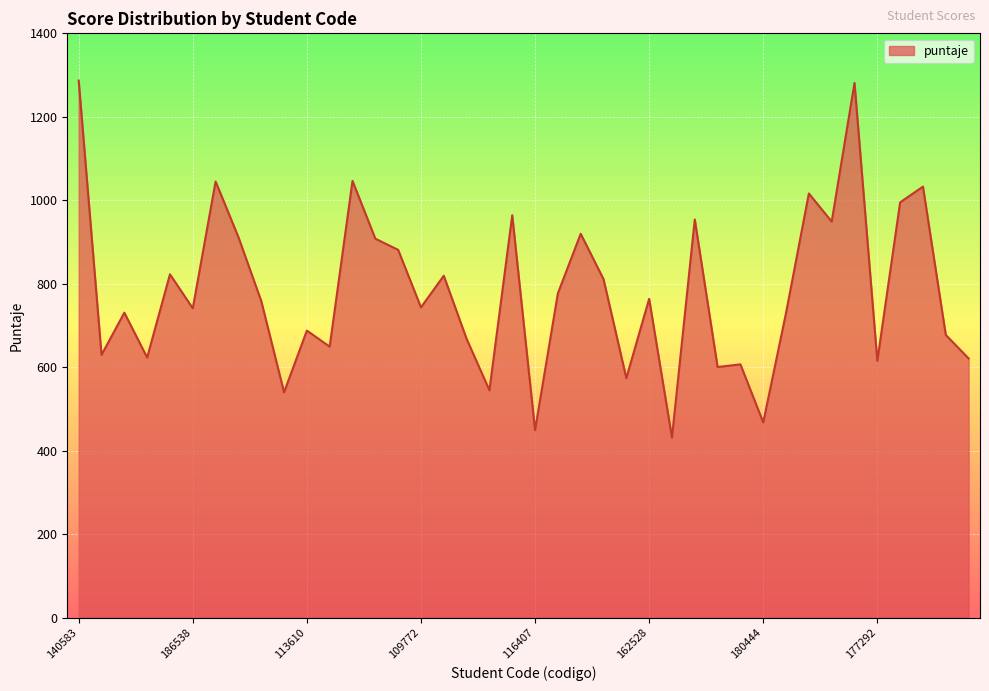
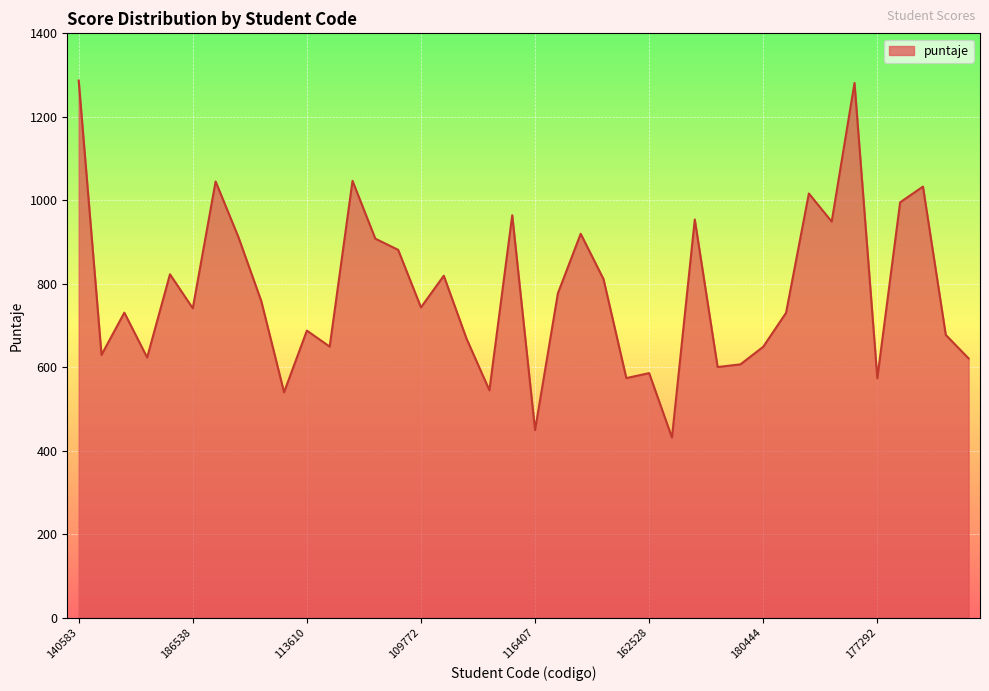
162528: 760 -> 590
180444: 470 -> 650
177292: 620 -> 570
